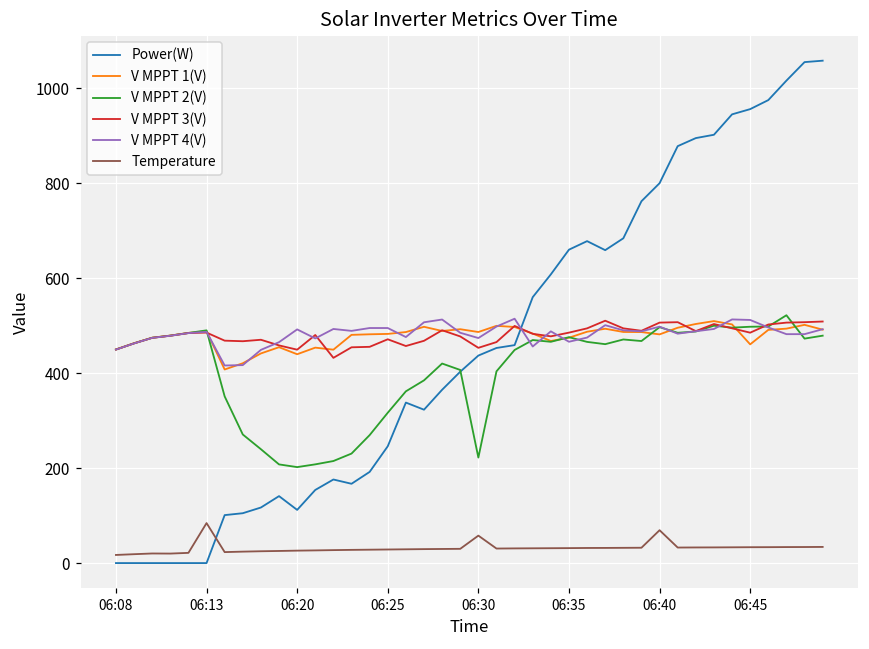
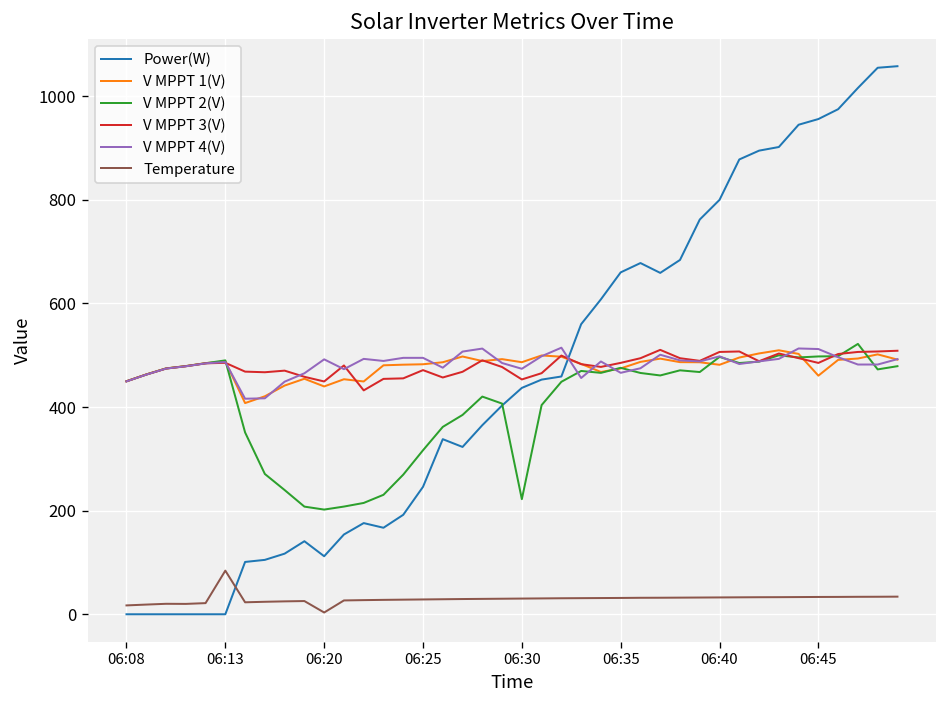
Temperature, 06:20: 30 -> 0
Temperature, 06:30: 60 -> 30
Temperature, 06:40: 70 -> 30
